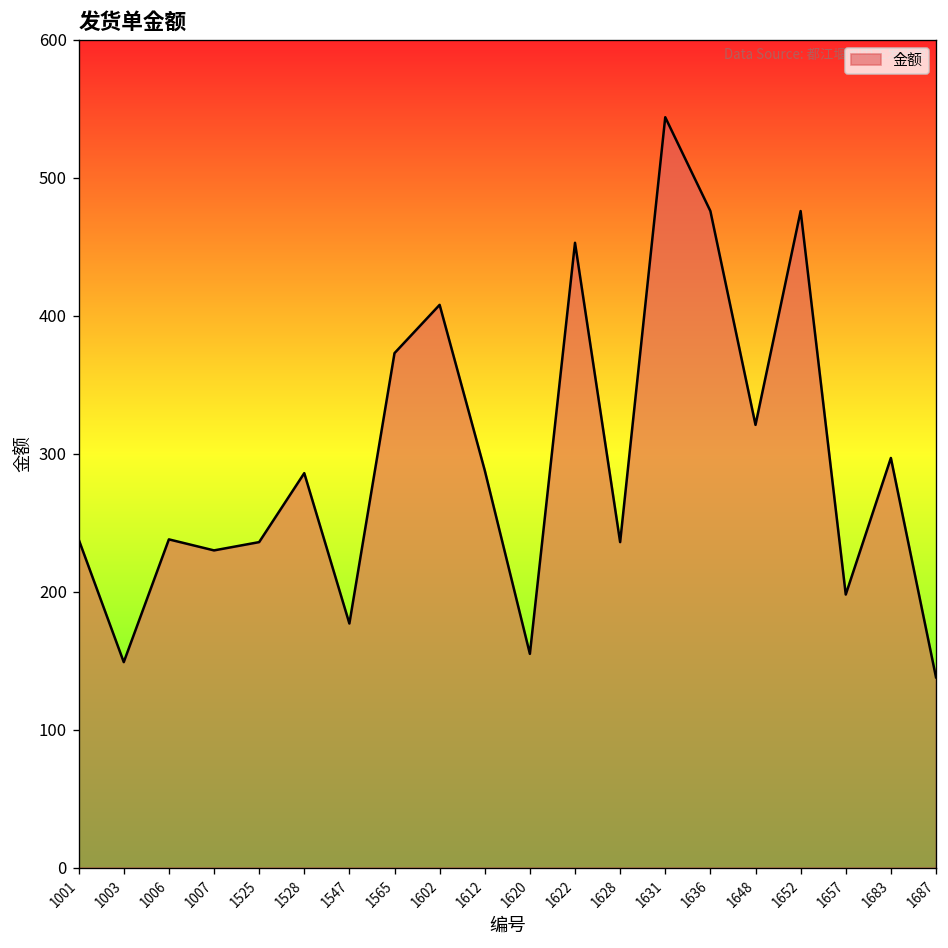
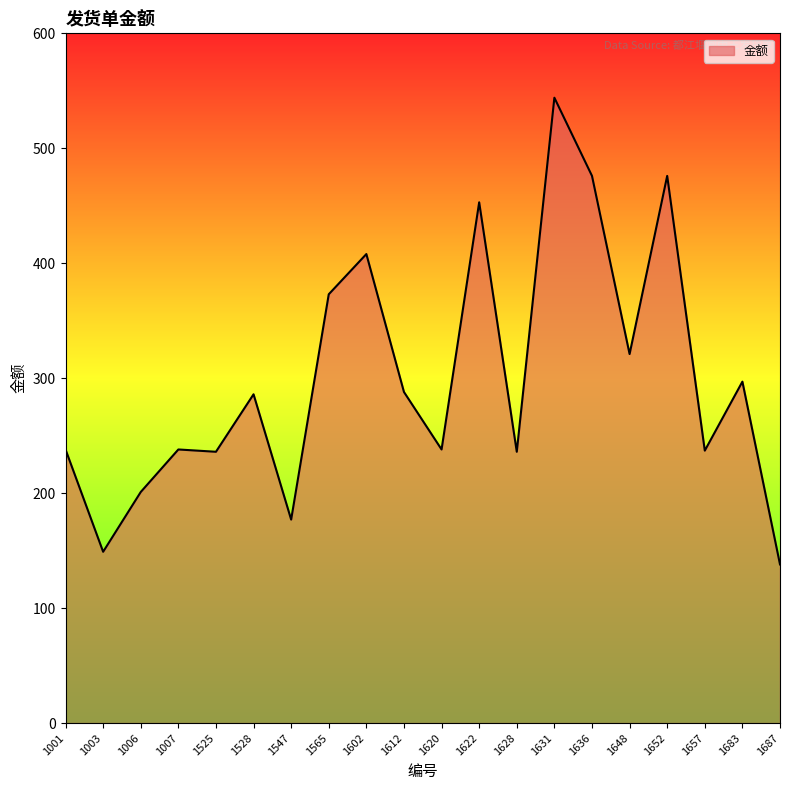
1006: 238 -> 201
1007: 230 -> 238
1620: 155 -> 238
1657: 198 -> 237
